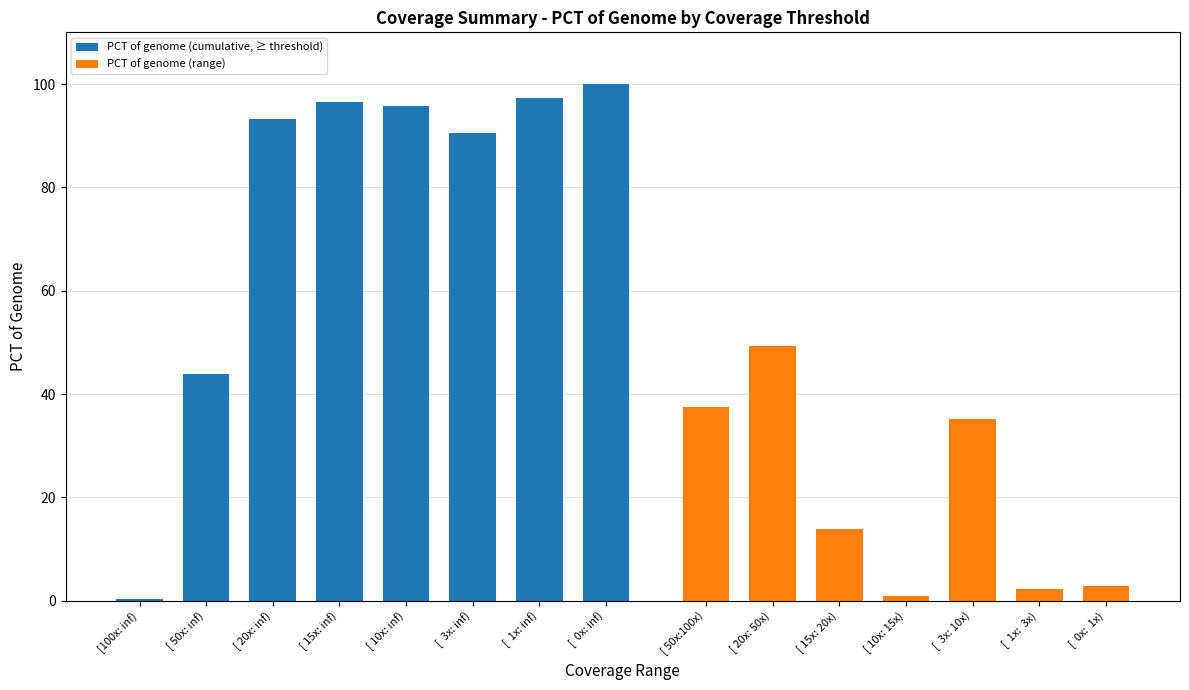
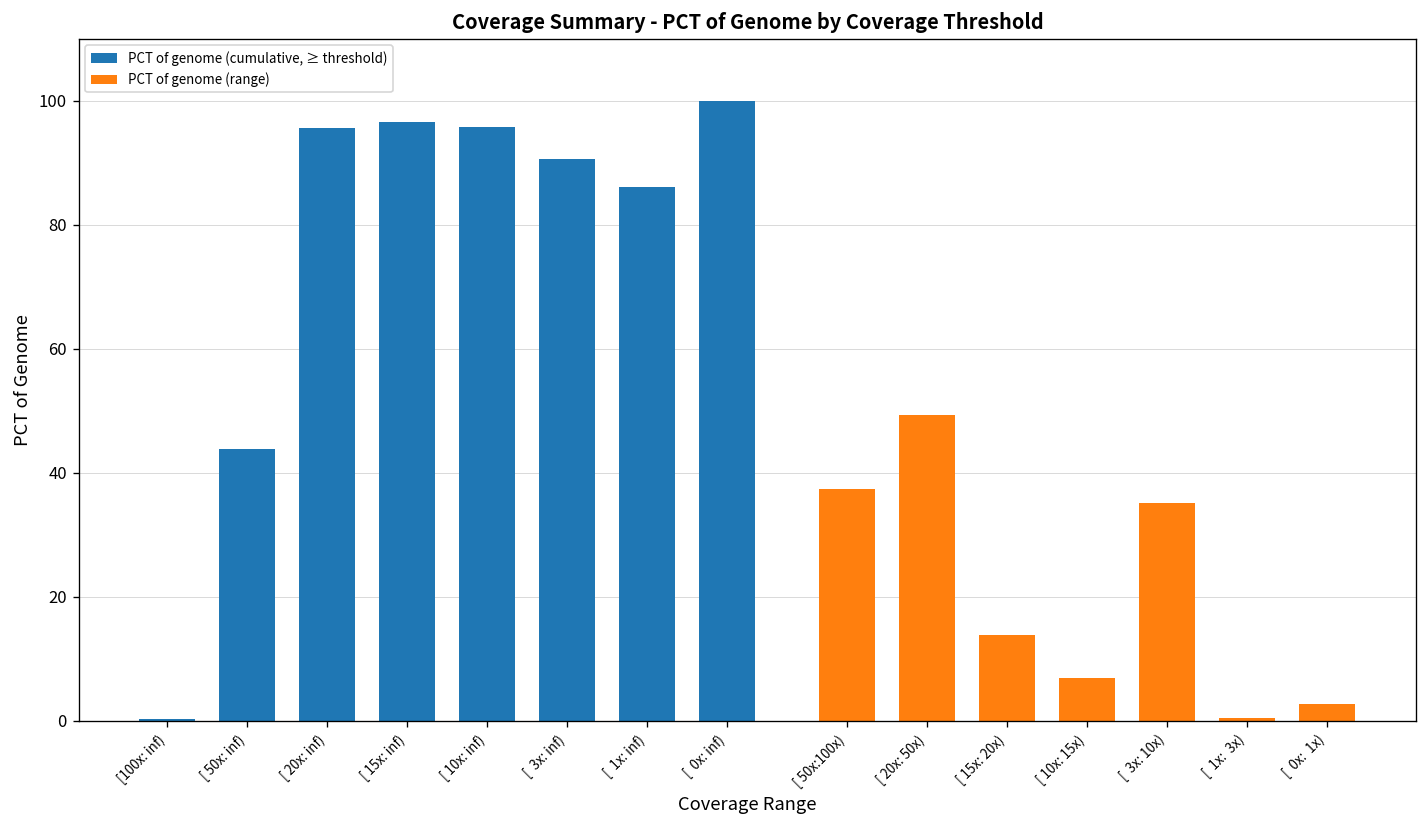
PCT of genome (cumulative, ≥ threshold), [ 20x: inf): 93 -> 96
PCT of genome (cumulative, ≥ threshold), [ 1x: inf): 97 -> 86
PCT of genome (range), [ 10x: 15x): 1 -> 7
PCT of genome (range), [ 1x: 3x): 2 -> 0
